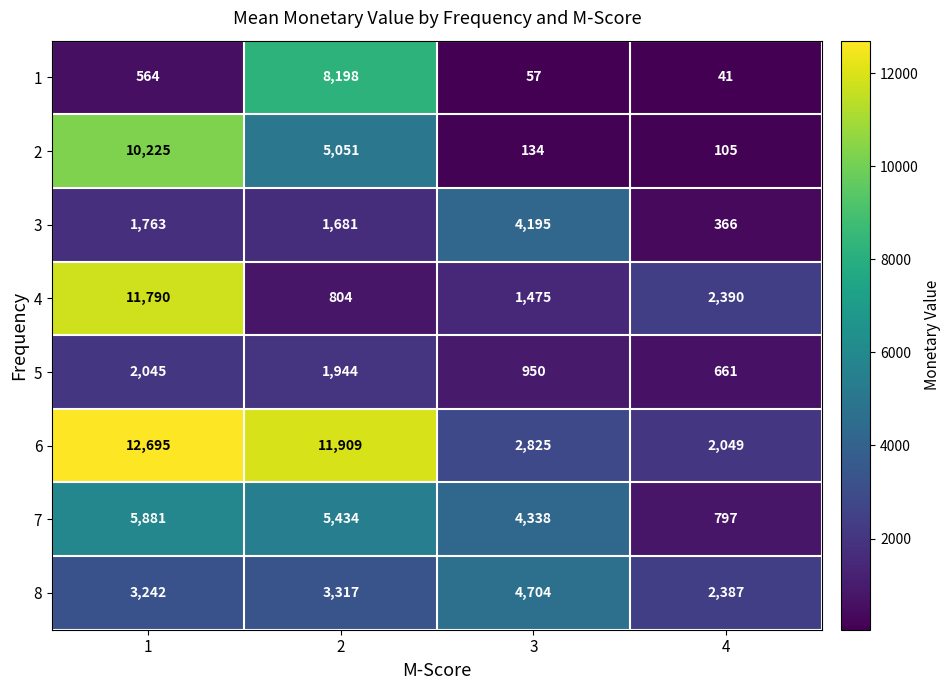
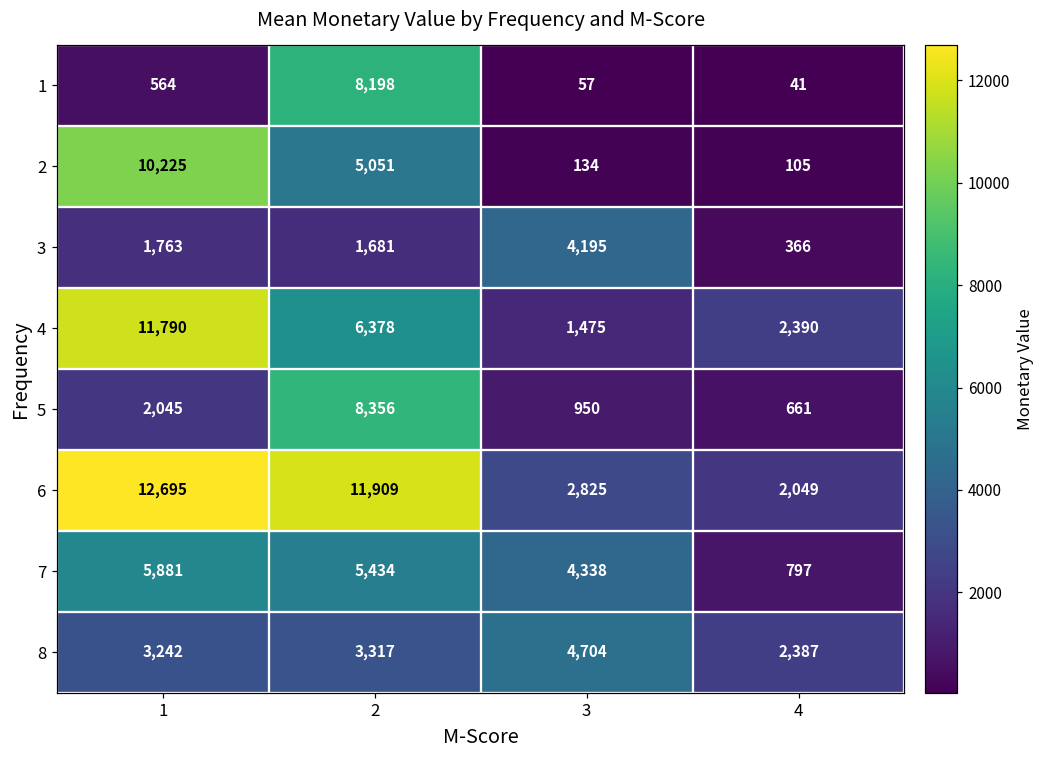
4, 2: 804 -> 6,378
5, 2: 1,944 -> 8,356
